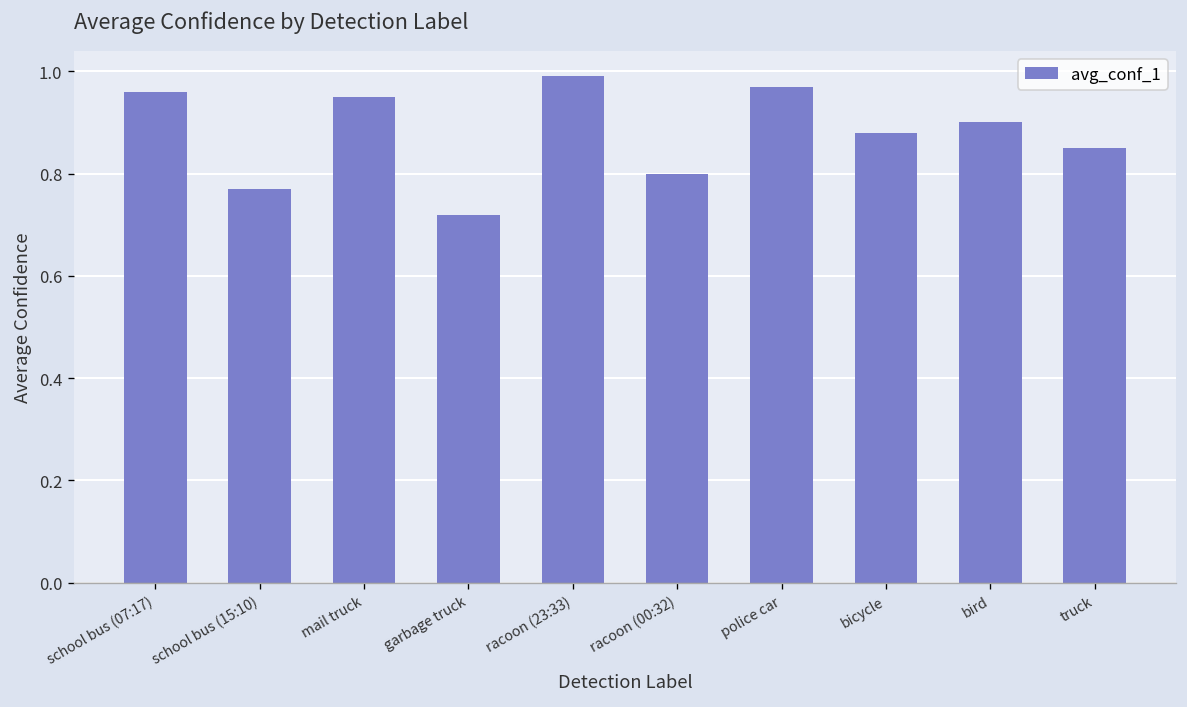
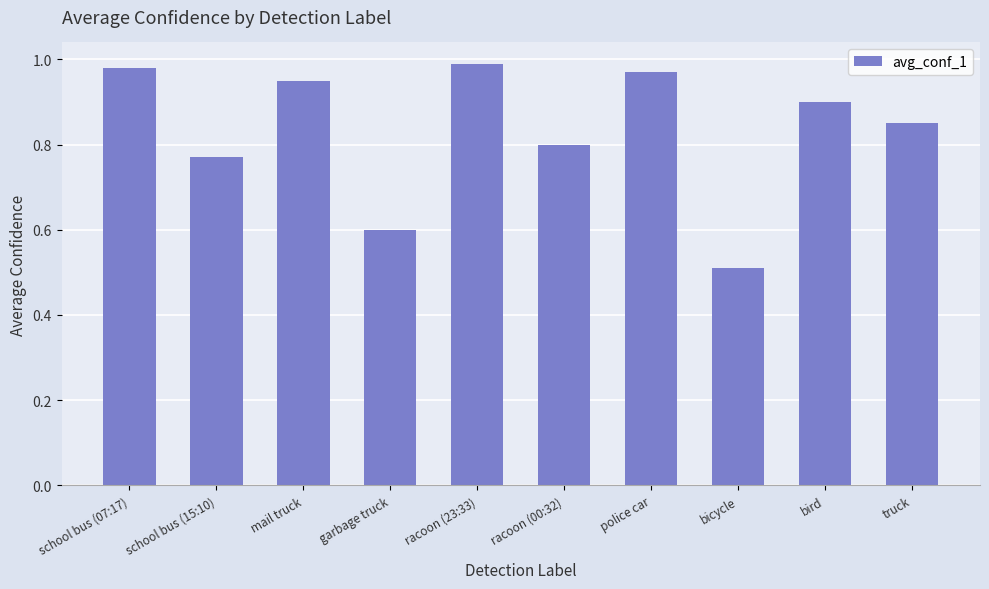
school bus (07:17): 0.96 -> 0.98
garbage truck: 0.72 -> 0.60
bicycle: 0.88 -> 0.51
